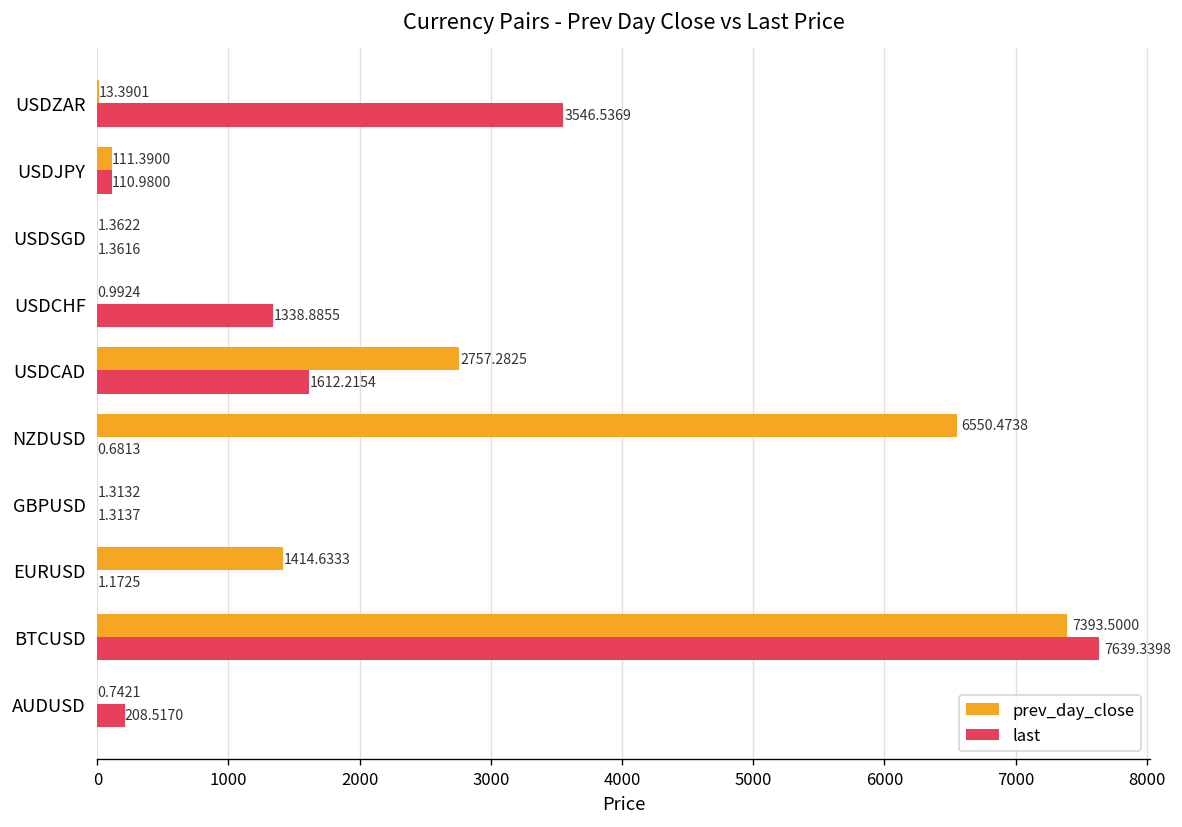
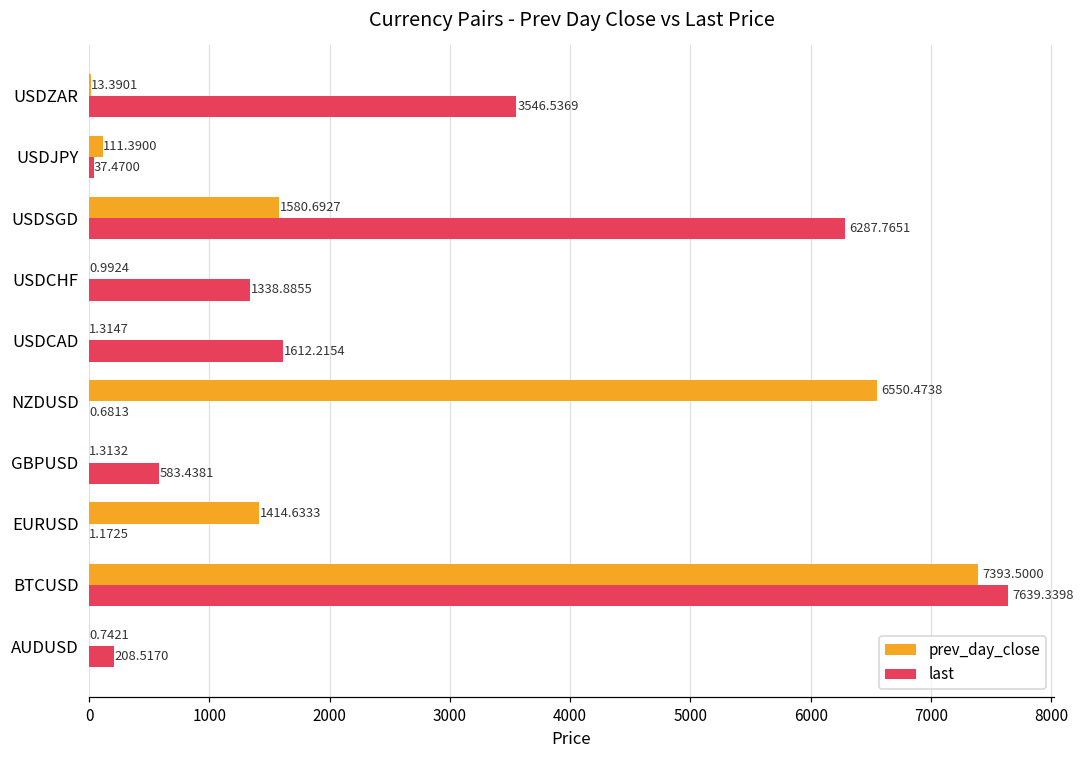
last, USDJPY: 110.9800 -> 37.4700
prev_day_close, USDSGD: 1.3622 -> 1580.6927
last, USDSGD: 1.3616 -> 6287.7651
prev_day_close, USDCAD: 2757.2825 -> 1.3147
last, GBPUSD: 1.3137 -> 583.4381
